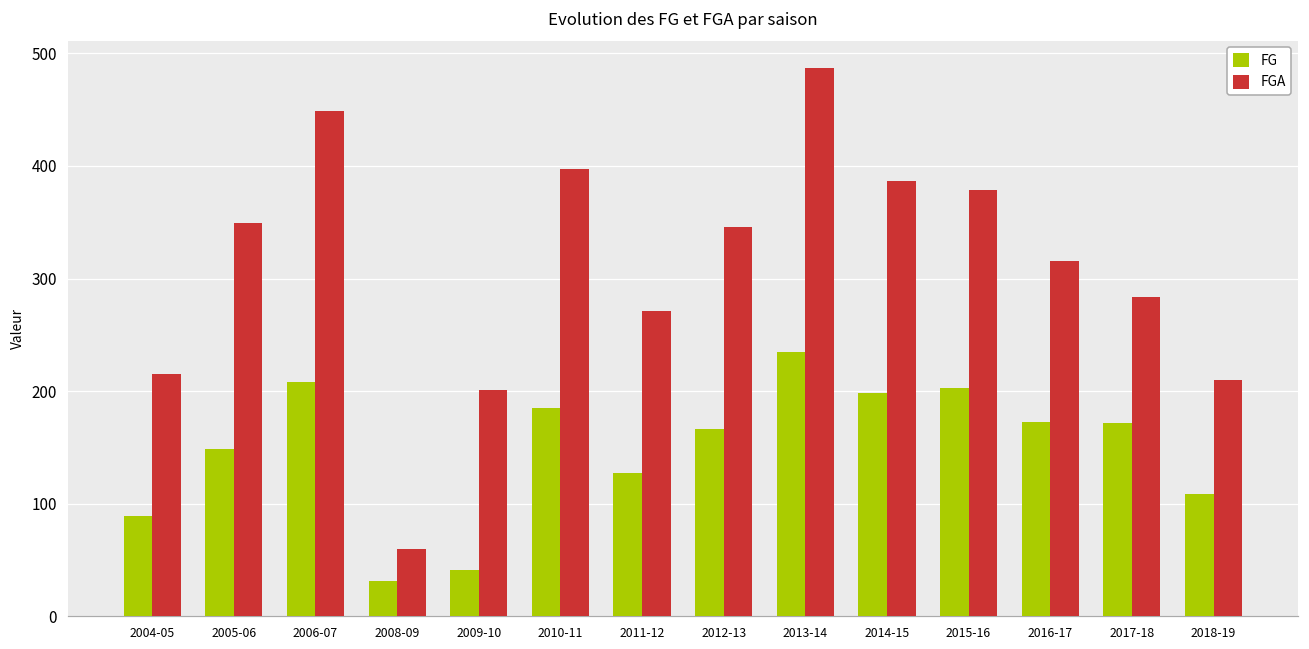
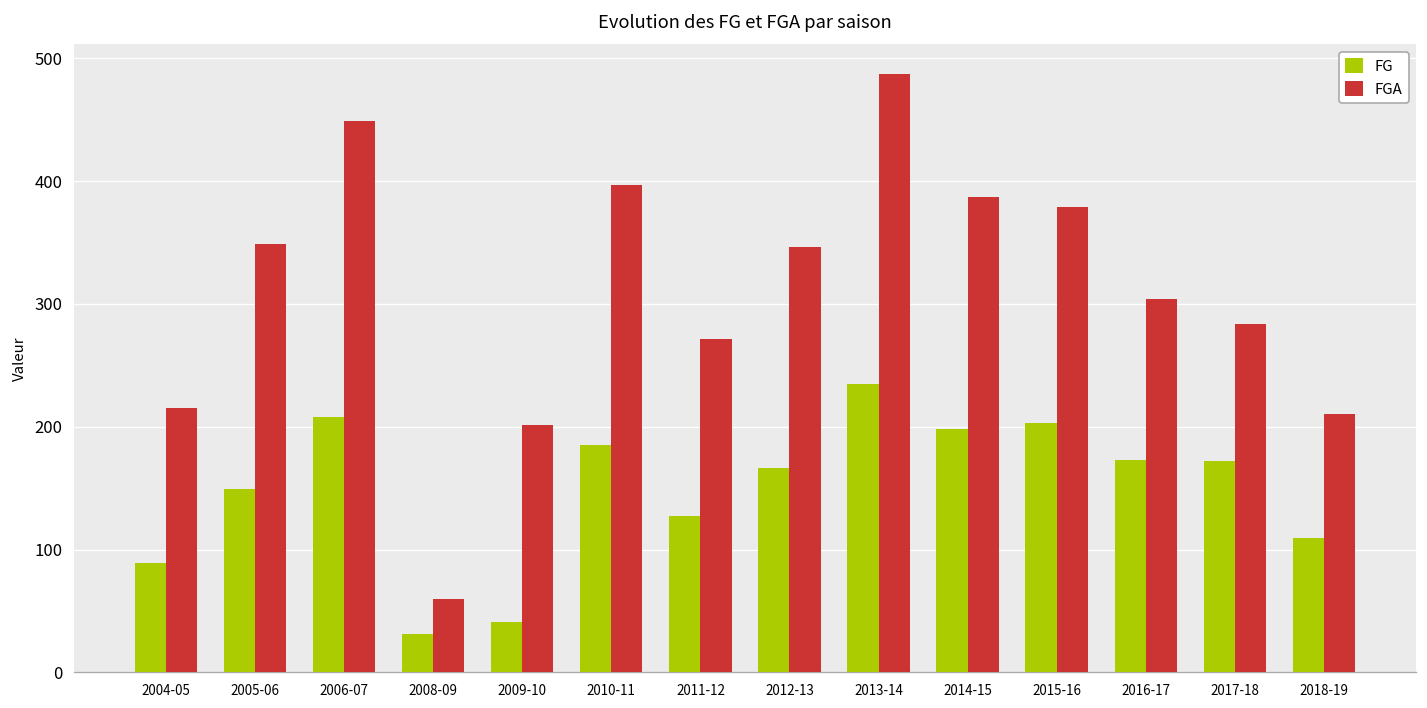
FGA, 2016-17: 316 -> 304
